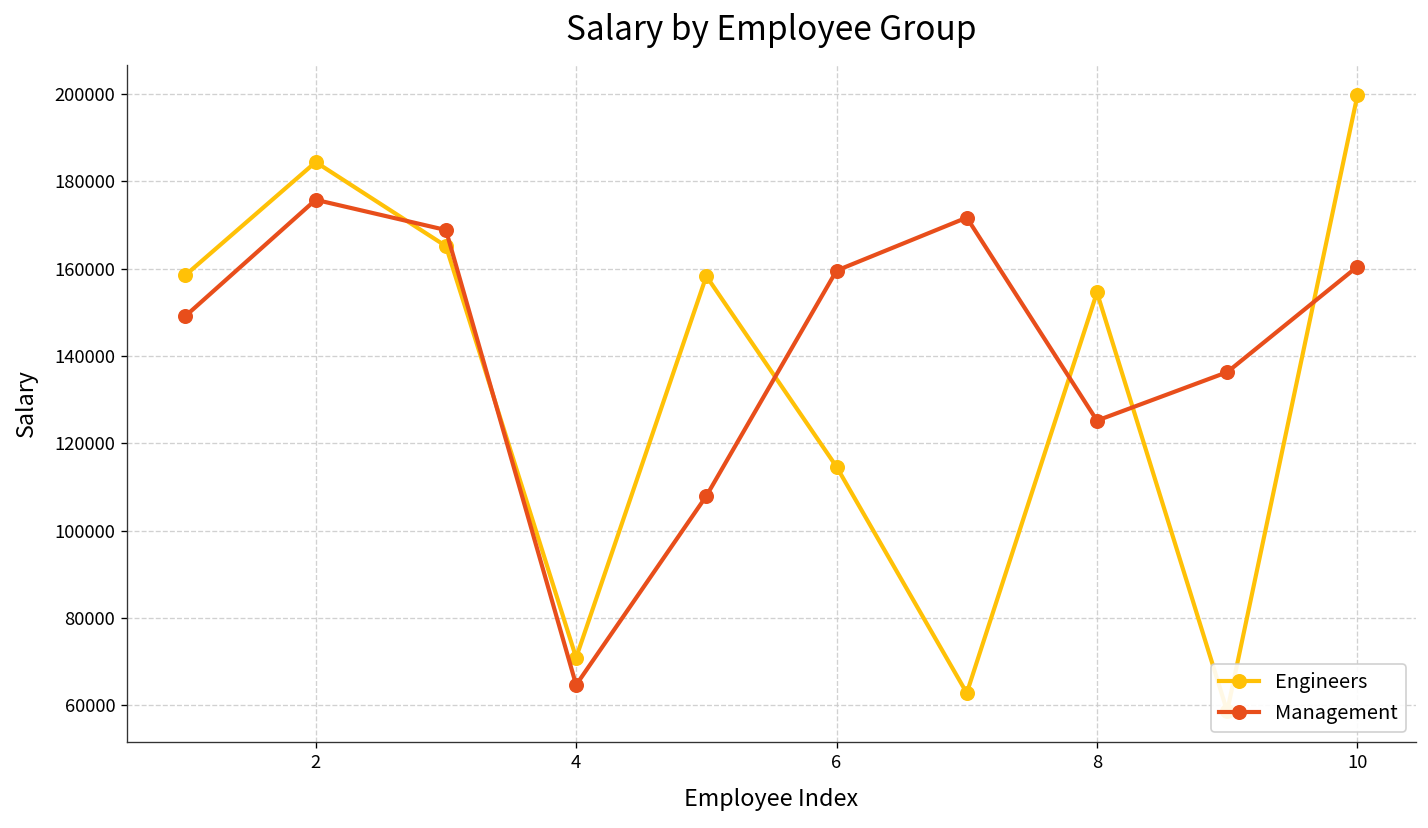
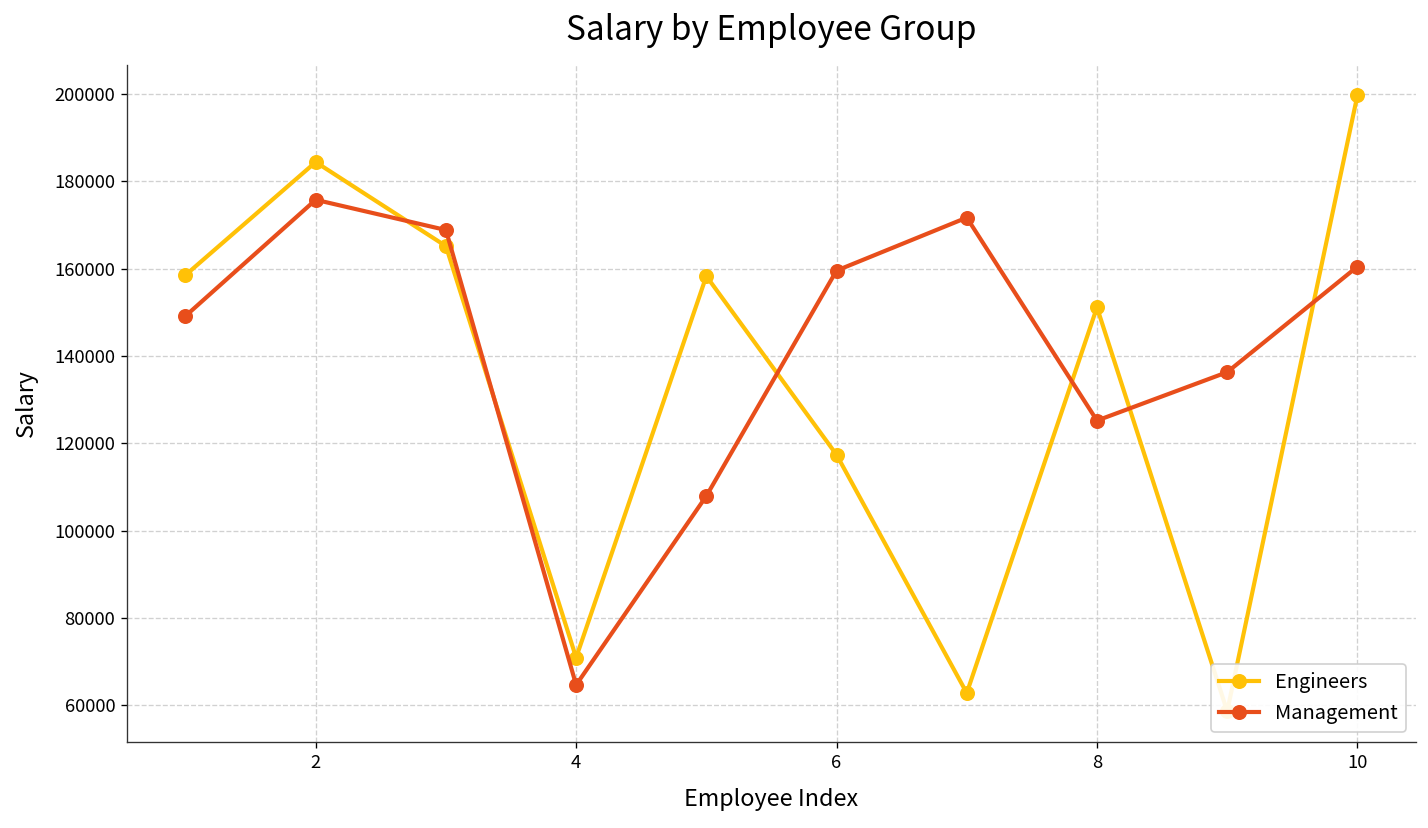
Engineers, 6: 115000 -> 117000
Engineers, 8: 155000 -> 151000
